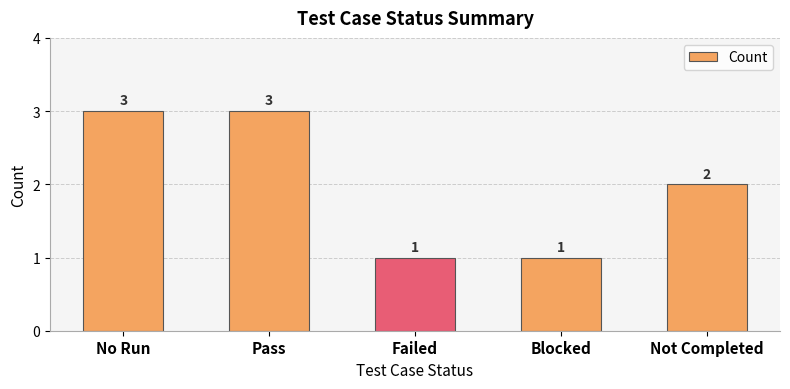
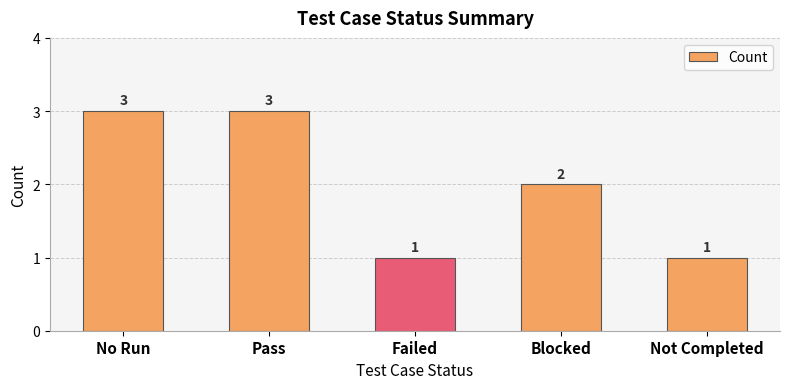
Blocked: 1 -> 2
Not Completed: 2 -> 1
